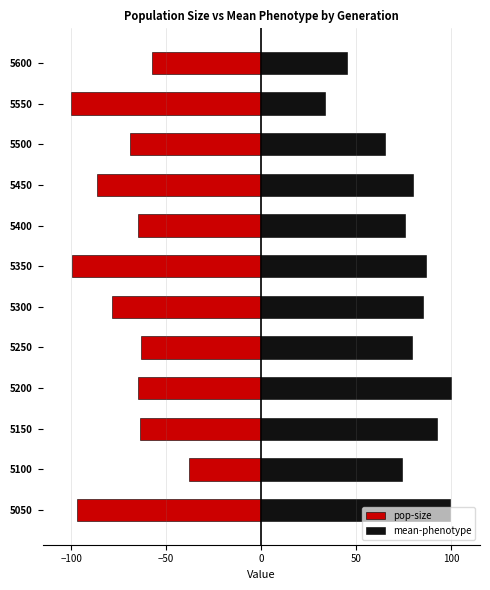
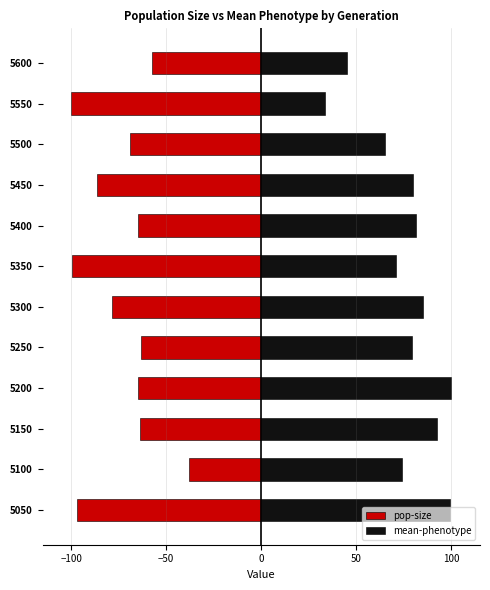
mean-phenotype, 5400: 76 -> 81
mean-phenotype, 5350: 87 -> 71
